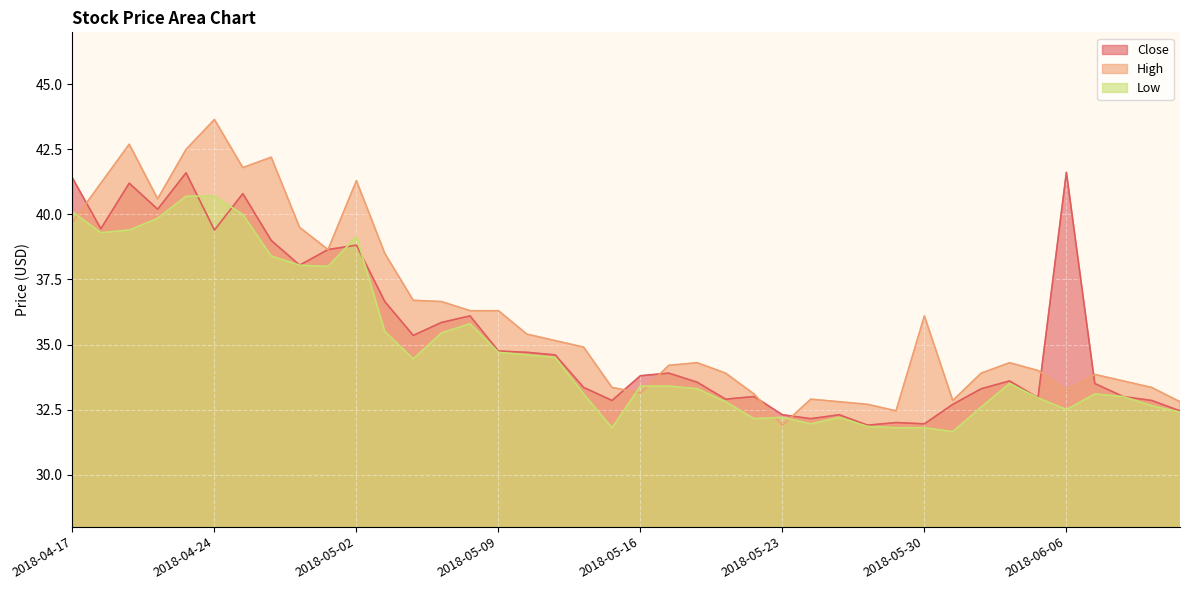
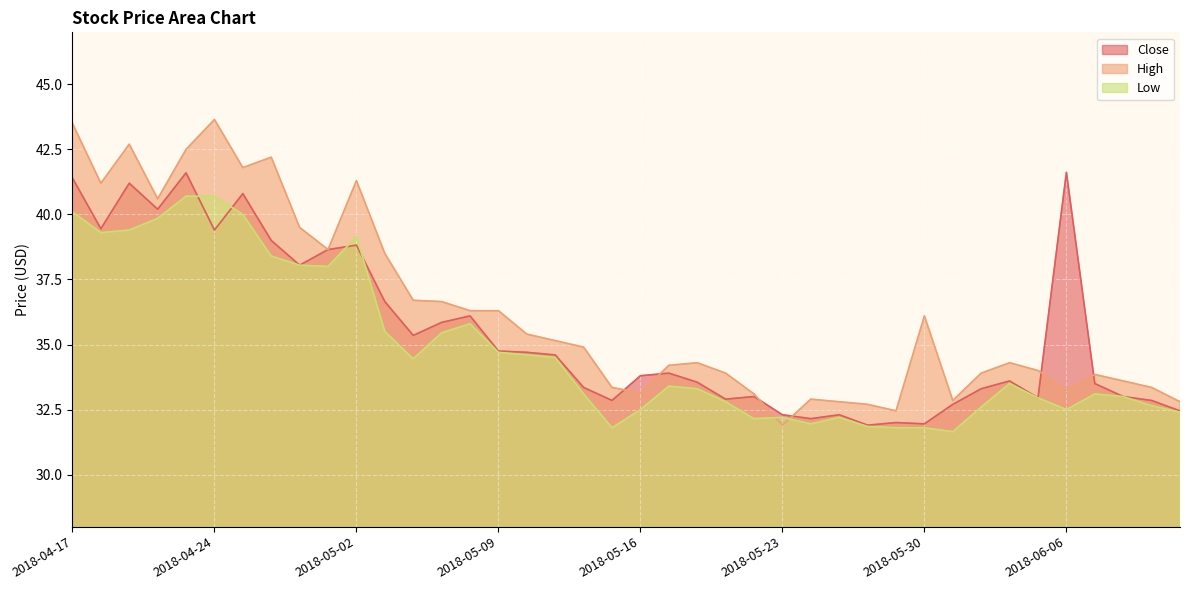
High, 2018-04-17: 39.7 -> 43.5
Low, 2018-05-16: 33.4 -> 32.5
